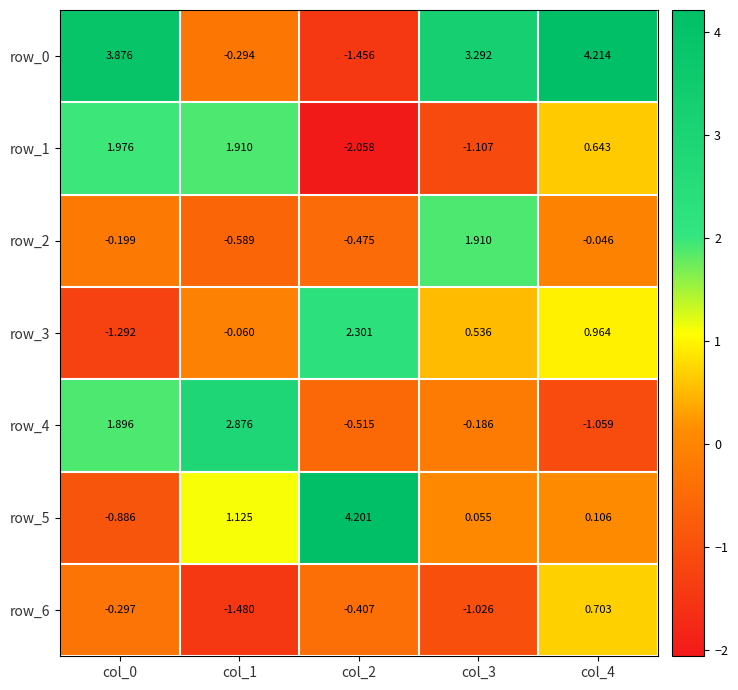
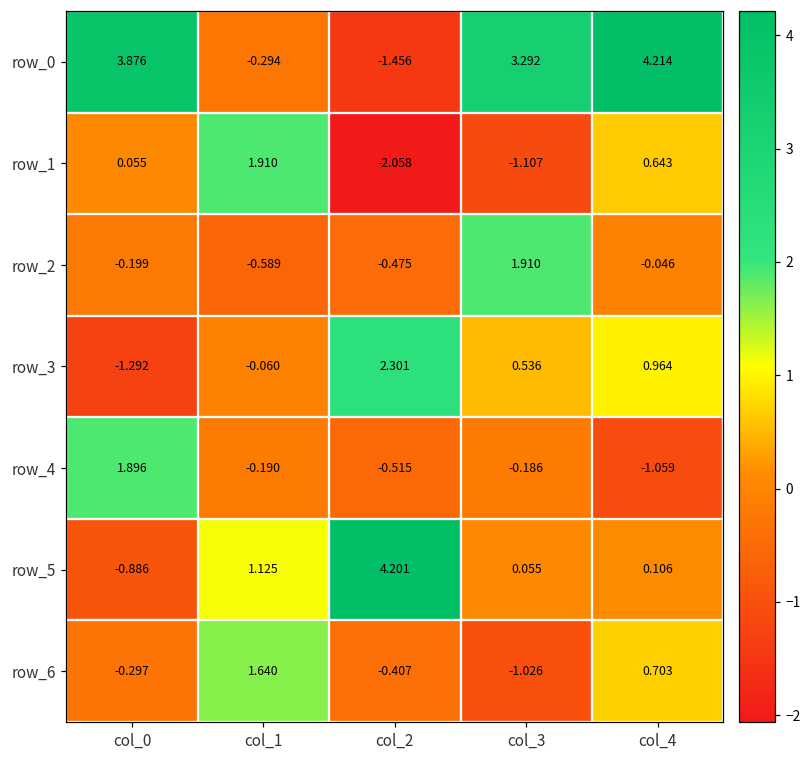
row_1, col_0: 1.976 -> 0.055
row_4, col_1: 2.876 -> -0.190
row_6, col_1: -1.480 -> 1.640
